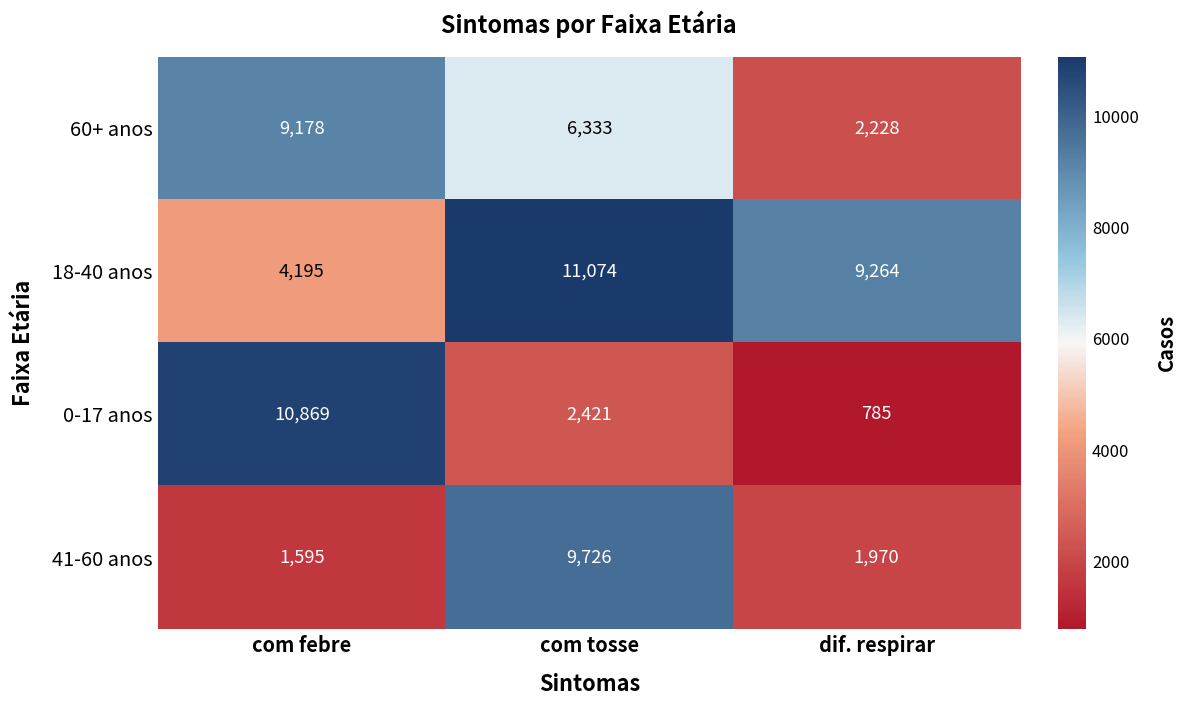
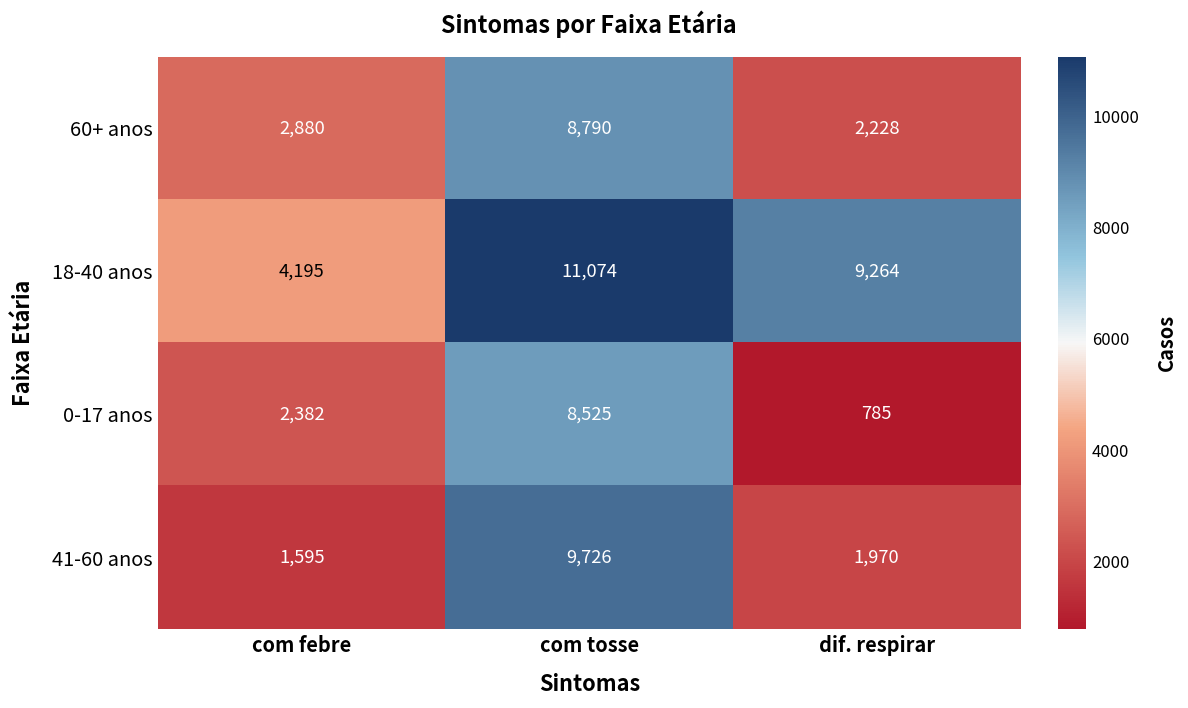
60+ anos, com febre: 9,178 -> 2,880
60+ anos, com tosse: 6,333 -> 8,790
0-17 anos, com febre: 10,869 -> 2,382
0-17 anos, com tosse: 2,421 -> 8,525
